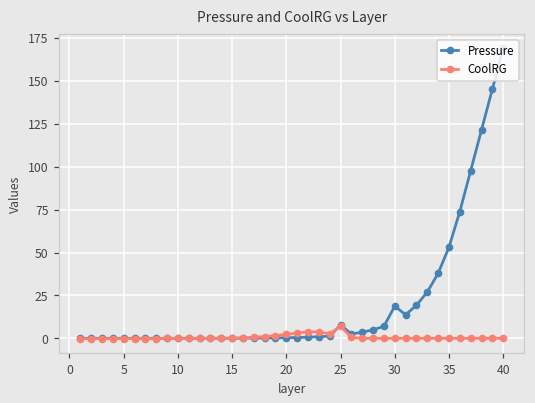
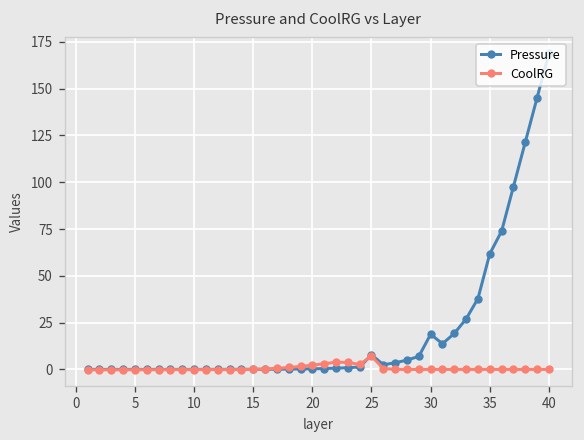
Pressure, 35: 53 -> 62
